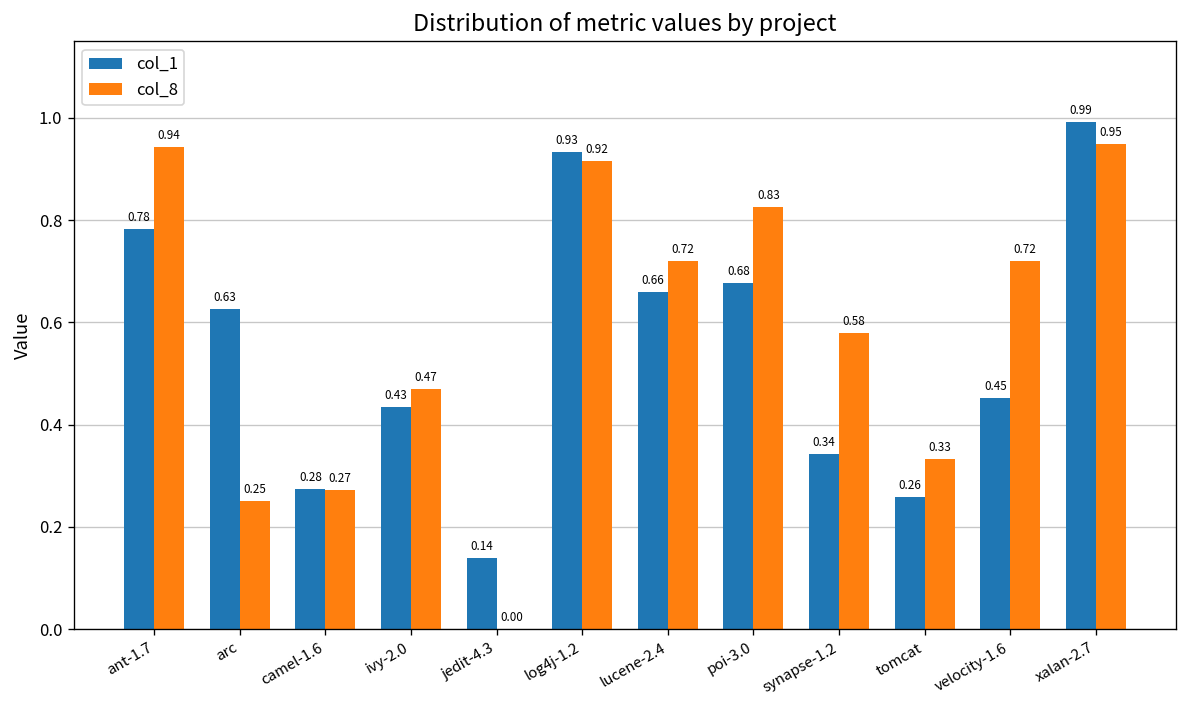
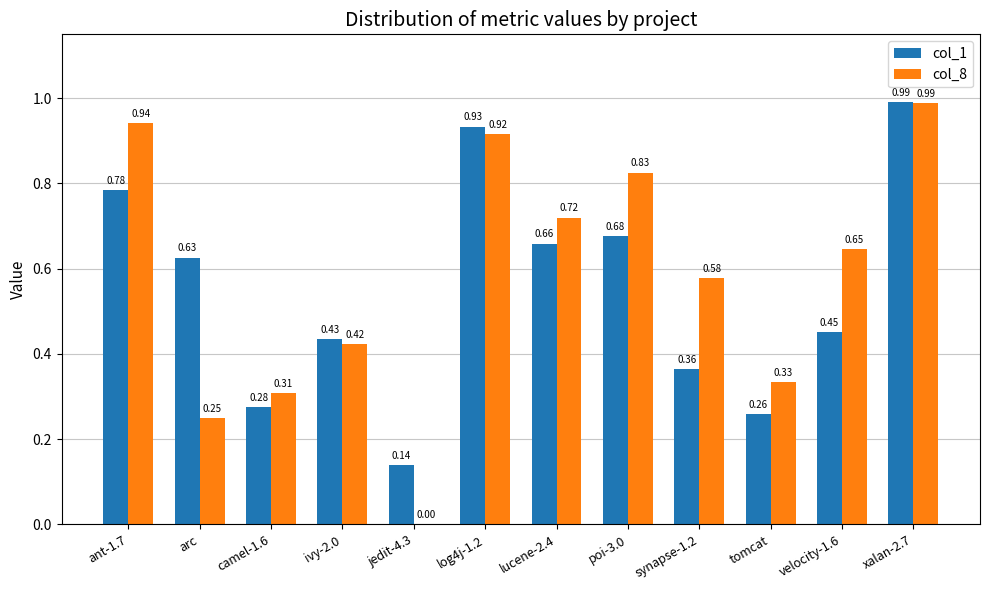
col_8, camel-1.6: 0.27 -> 0.31
col_8, ivy-2.0: 0.47 -> 0.42
col_1, synapse-1.2: 0.34 -> 0.36
col_8, velocity-1.6: 0.72 -> 0.65
col_8, xalan-2.7: 0.95 -> 0.99
